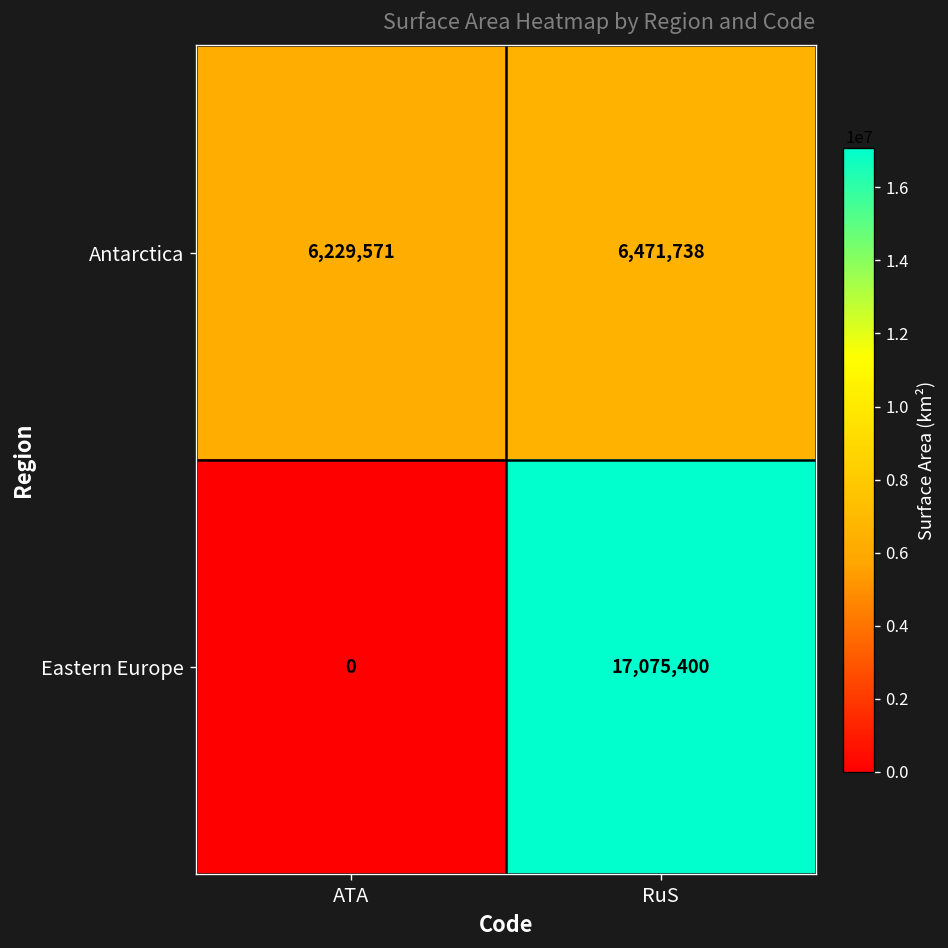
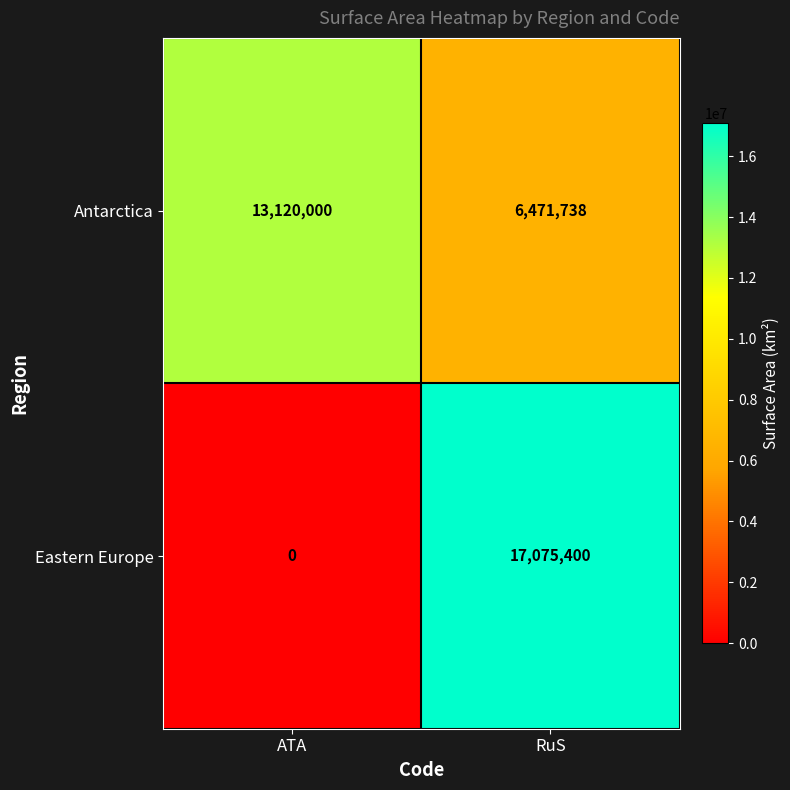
Antarctica, ATA: 6,229,571 -> 13,120,000
